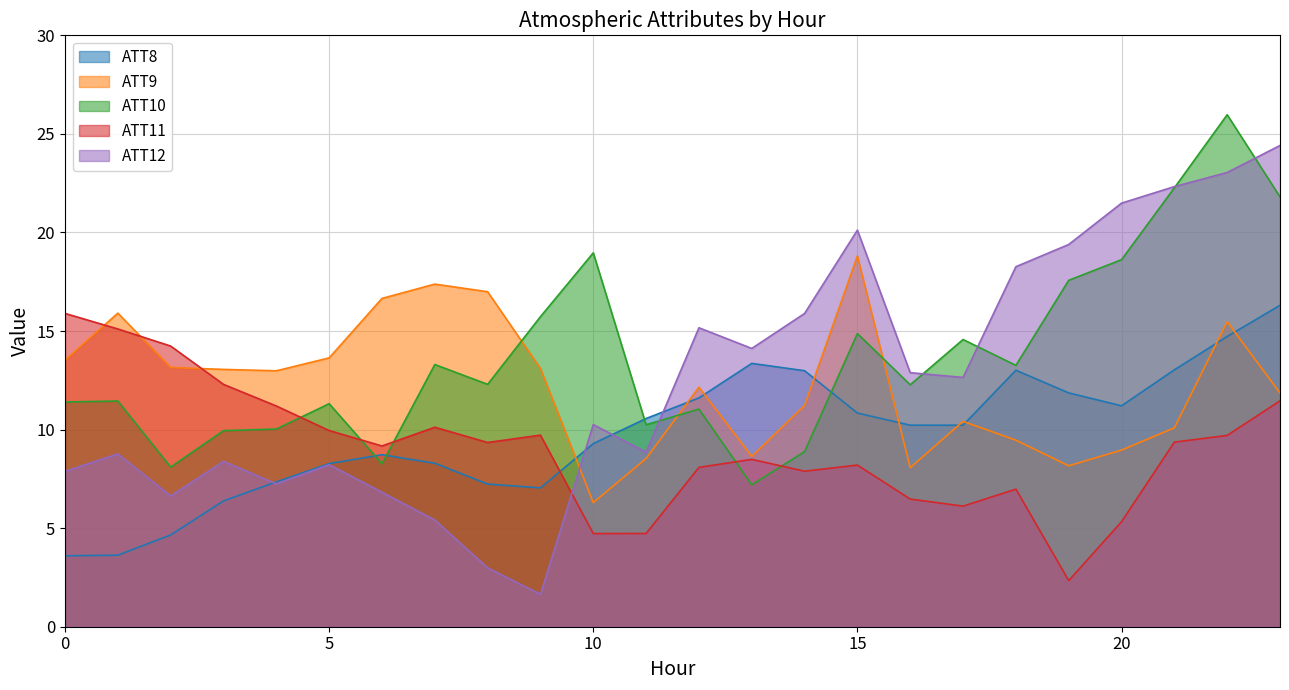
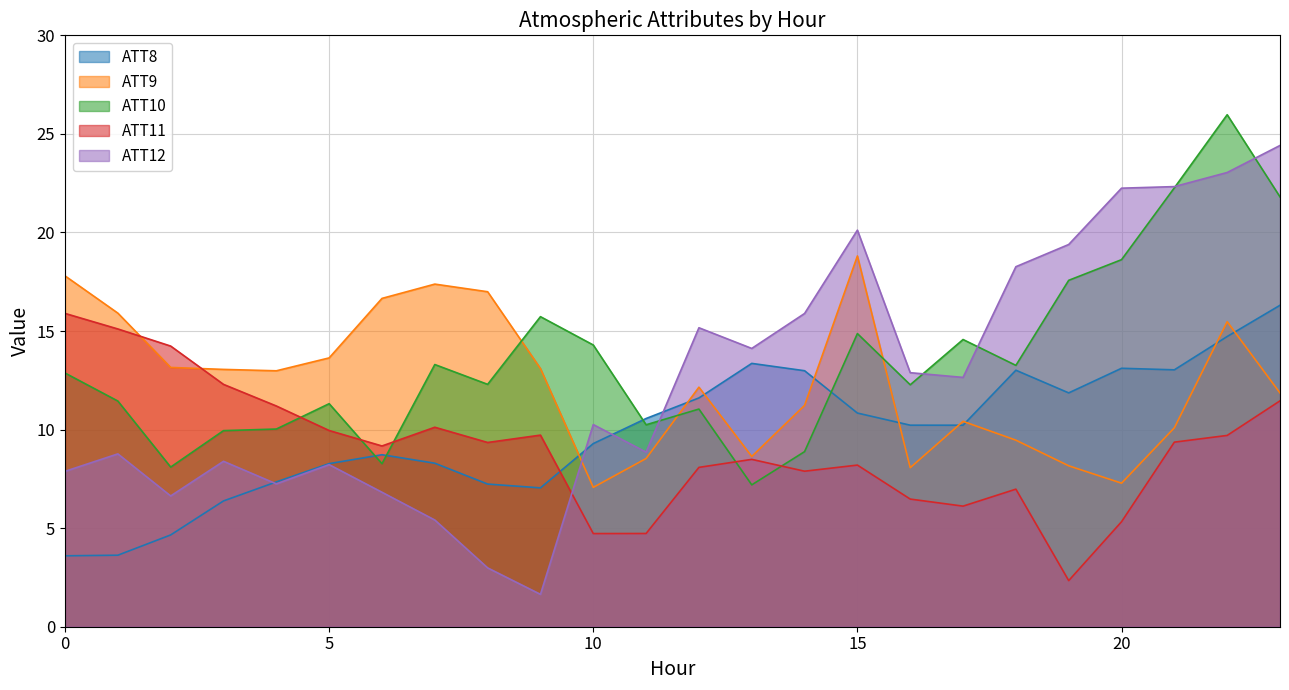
ATT9, 0: 13.5 -> 17.8
ATT10, 0: 11.4 -> 12.9
ATT9, 10: 6.3 -> 7.1
ATT10, 10: 19.0 -> 14.3
ATT8, 20: 11.2 -> 13.1
ATT9, 20: 9.0 -> 7.3
ATT12, 20: 21.5 -> 22.2
